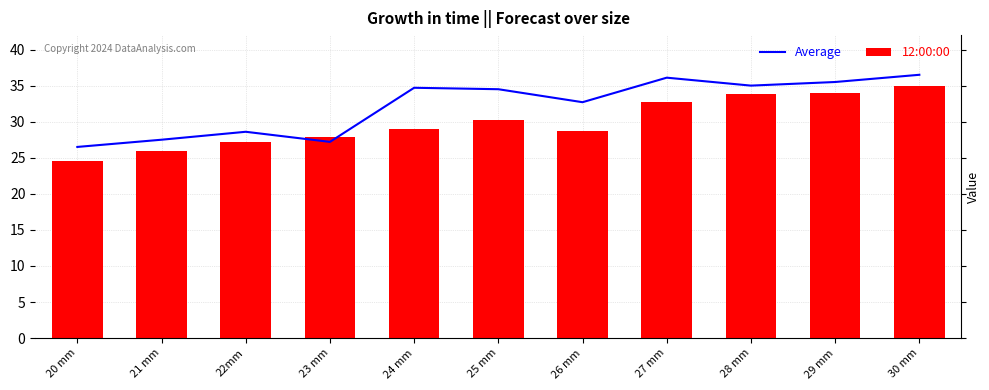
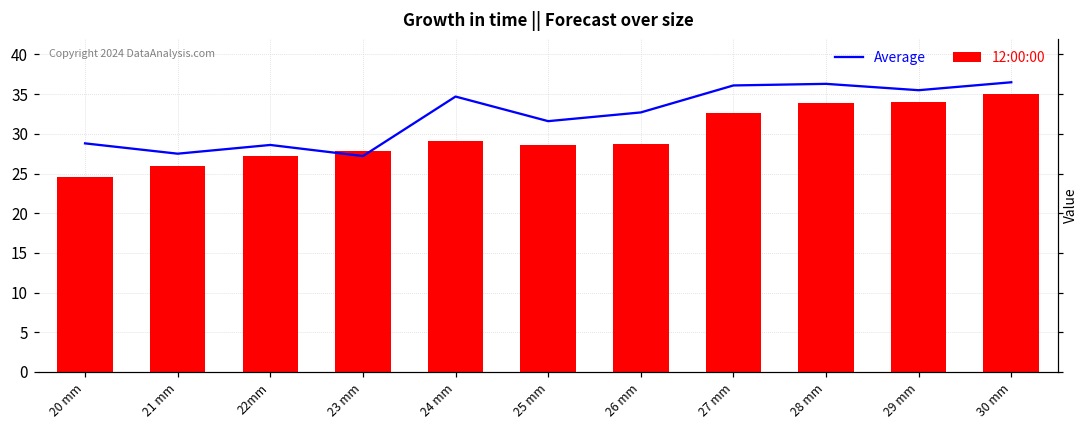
Average, 20 mm: 27 -> 29
Average, 25 mm: 35 -> 32
12:00:00, 25 mm: 30 -> 29
Average, 28 mm: 35 -> 36
